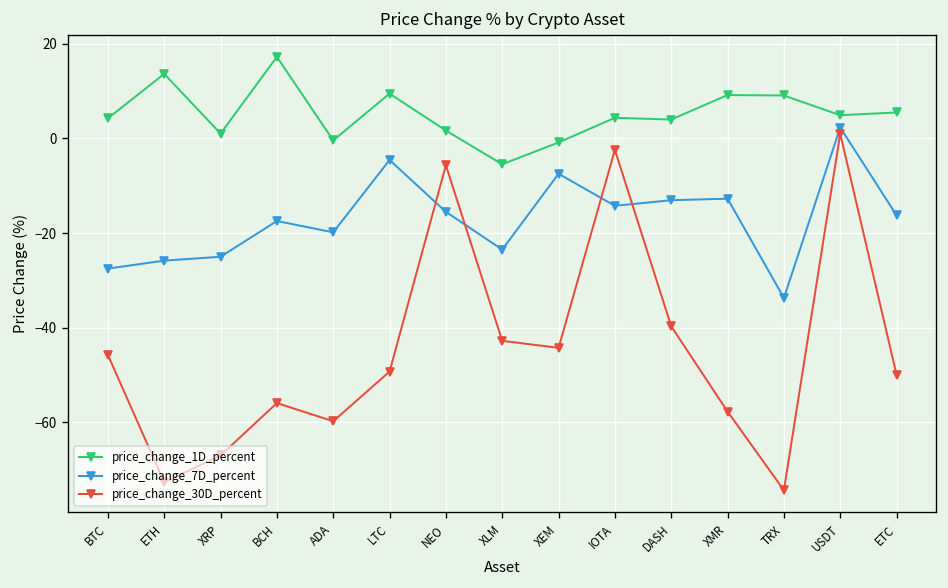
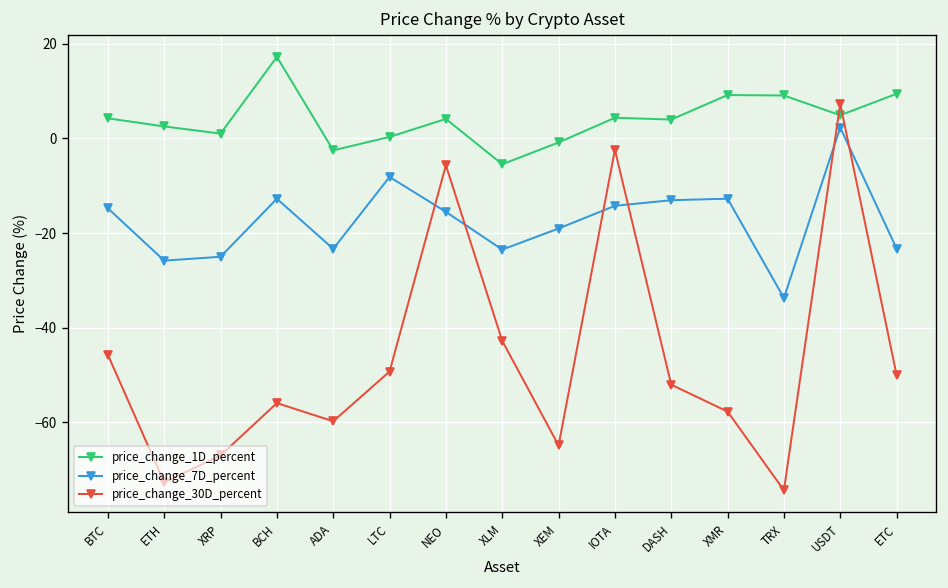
price_change_7D_percent, BTC: -28 -> -15
price_change_1D_percent, ETH: 14 -> 3
price_change_7D_percent, BCH: -17 -> -13
price_change_1D_percent, ADA: 0 -> -3
price_change_7D_percent, ADA: -20 -> -23
price_change_1D_percent, LTC: 9 -> 0
price_change_7D_percent, LTC: -5 -> -8
price_change_1D_percent, NEO: 2 -> 4
price_change_7D_percent, XEM: -7 -> -19
price_change_30D_percent, XEM: -44 -> -65
price_change_30D_percent, DASH: -40 -> -52
price_change_30D_percent, USDT: 1 -> 7
price_change_1D_percent, ETC: 5 -> 9
price_change_7D_percent, ETC: -16 -> -23
